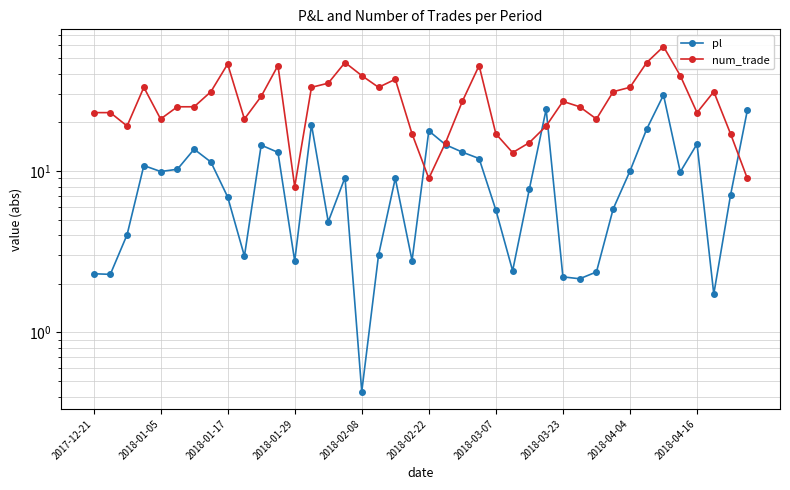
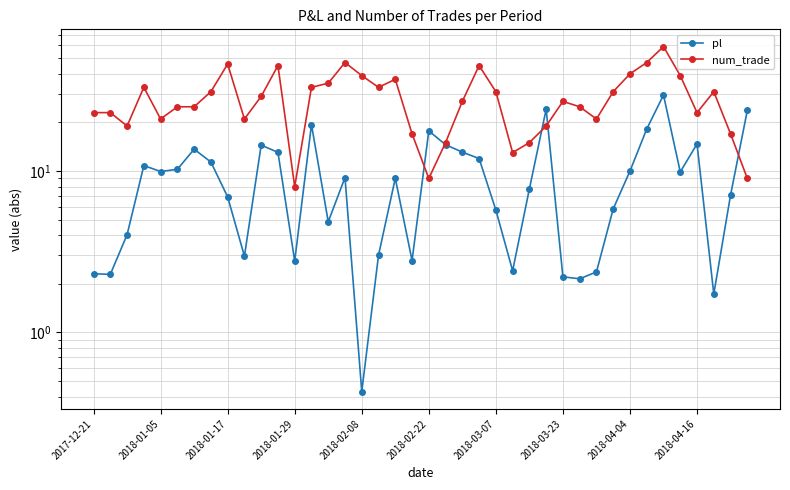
num_trade, 2018-03-07: 17 -> 31
num_trade, 2018-04-04: 33 -> 40
